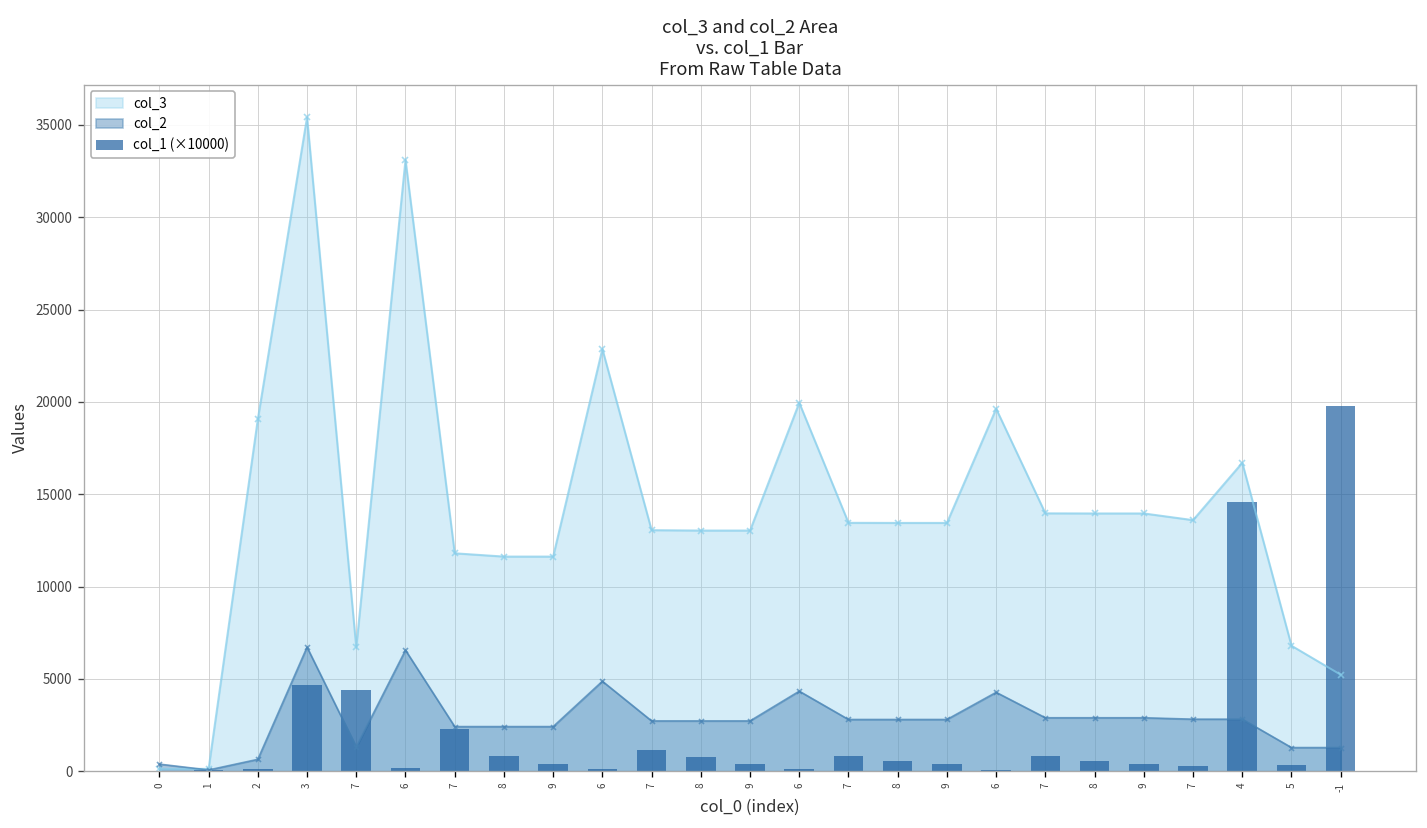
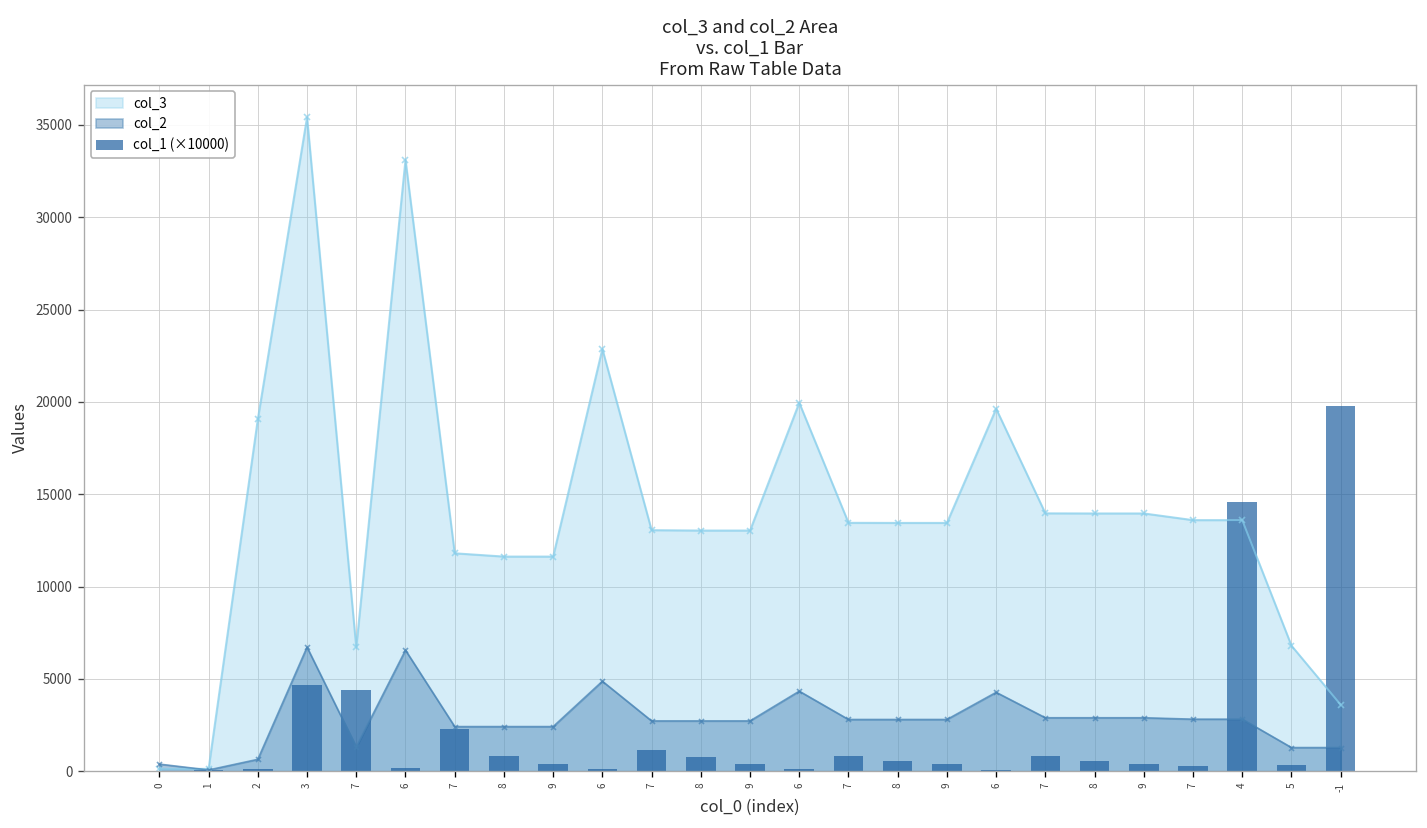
col_3, 4: 16700 -> 13600
col_3, -1: 5200 -> 3600
